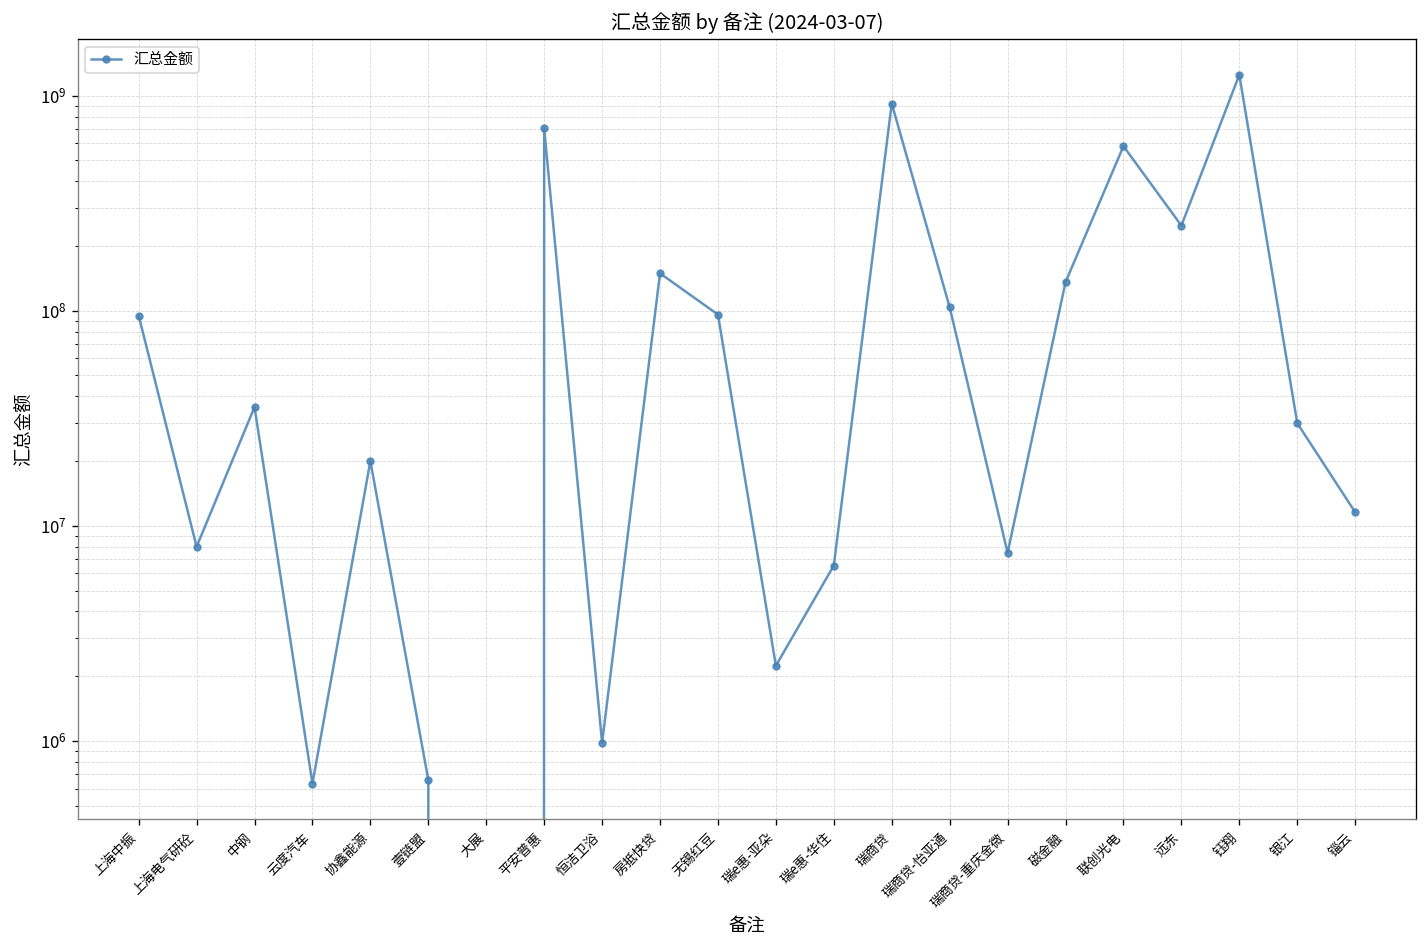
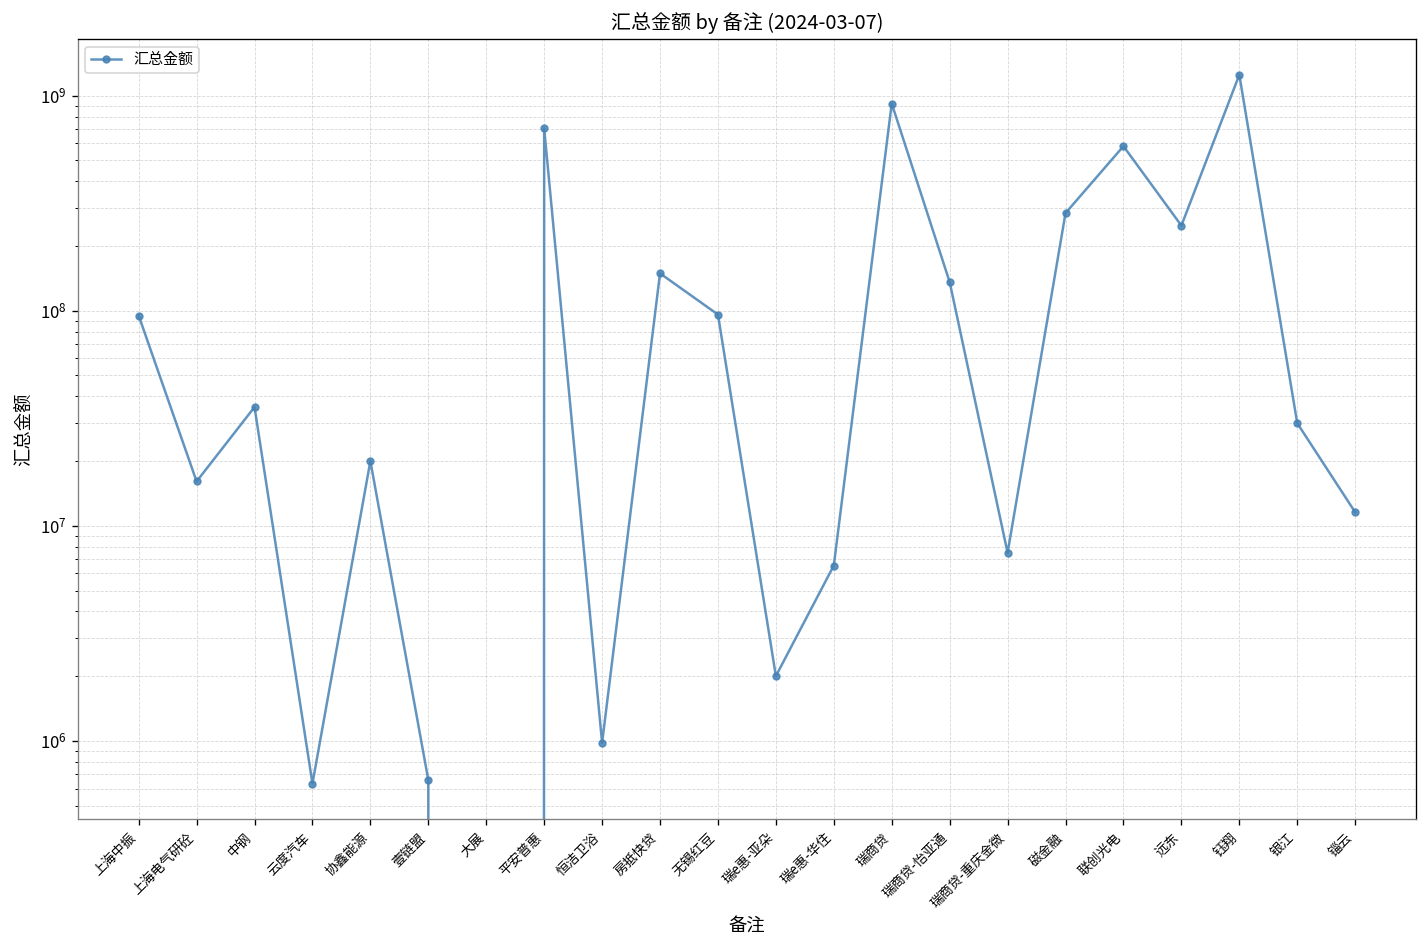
上海电气研砼: 8000000 -> 16000000
瑞e惠-亚朵: 2200000 -> 2000000
瑞商贷-怡亚通: 100000000 -> 140000000
磁金融: 140000000 -> 280000000
